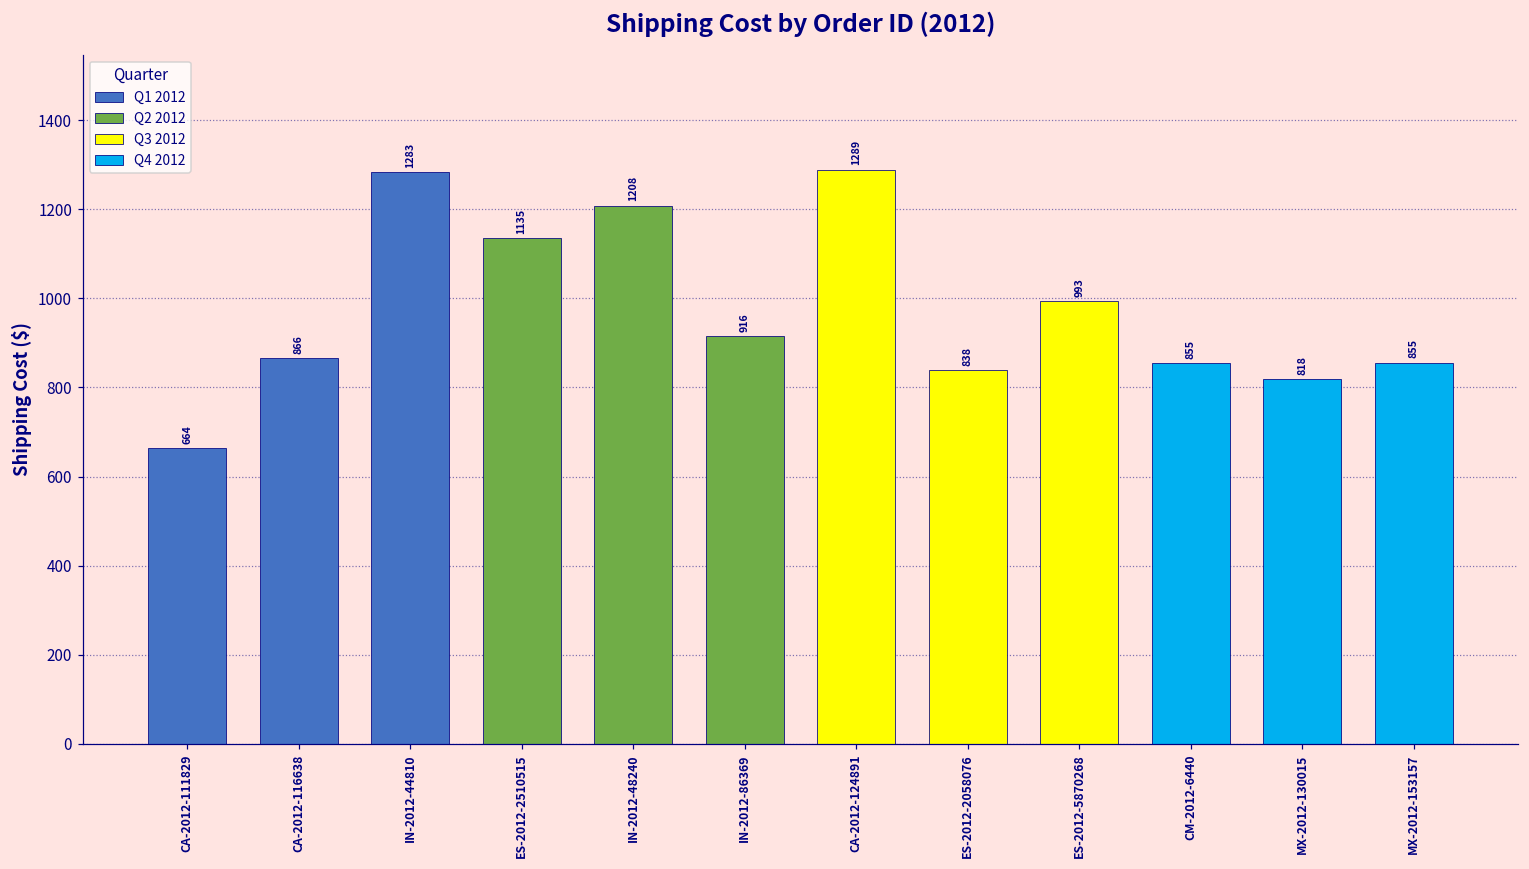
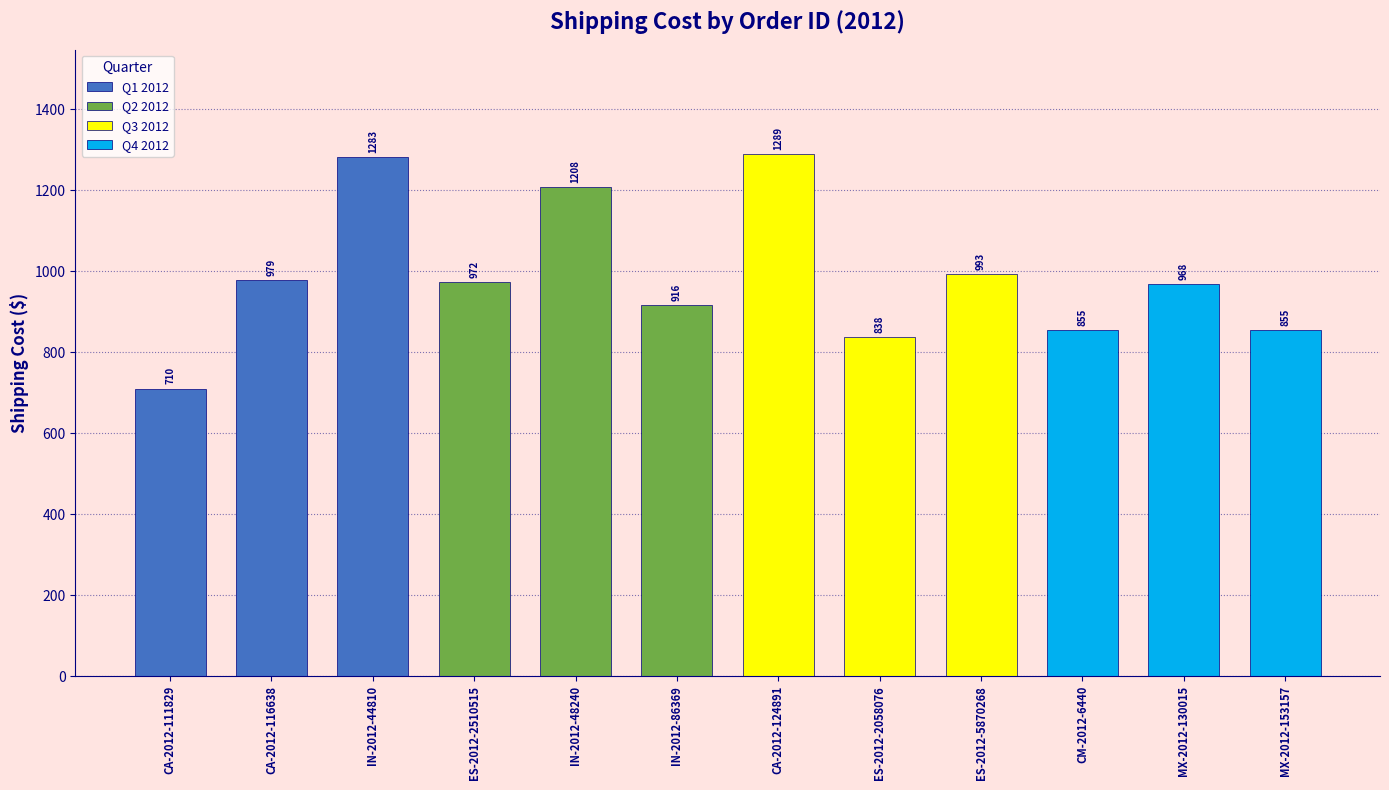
CA-2012-111829: 664 -> 710
CA-2012-116638: 866 -> 979
ES-2012-2510515: 1135 -> 972
MX-2012-130015: 818 -> 968
